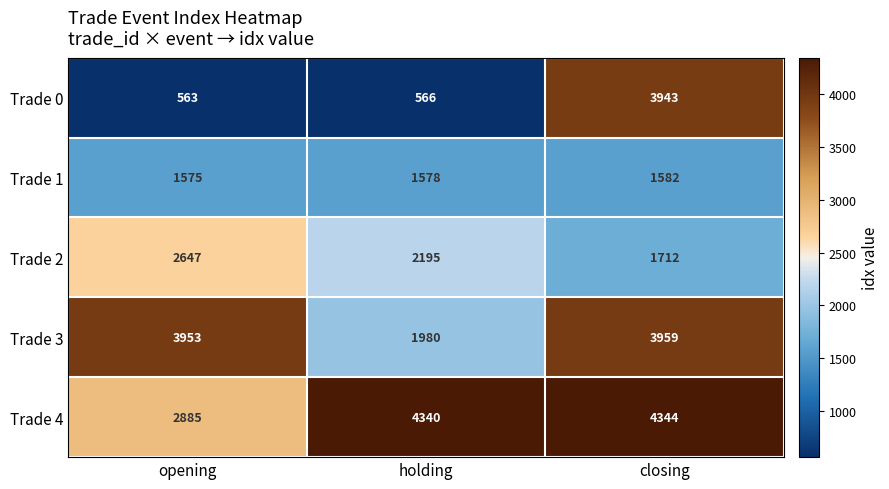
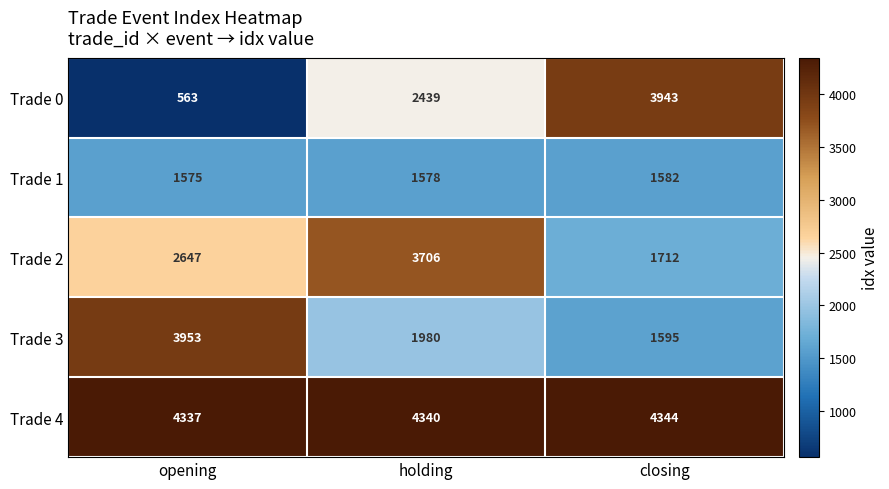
Trade 0, holding: 566 -> 2439
Trade 2, holding: 2195 -> 3706
Trade 3, closing: 3959 -> 1595
Trade 4, opening: 2885 -> 4337
